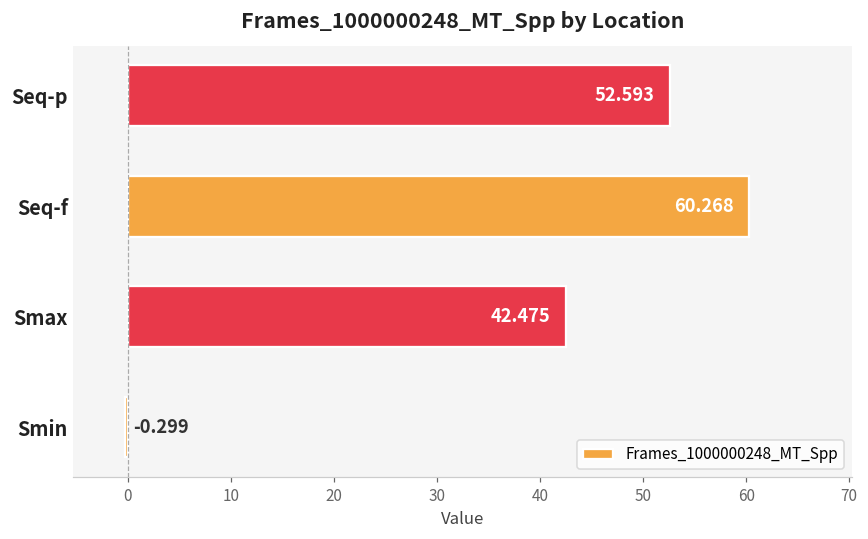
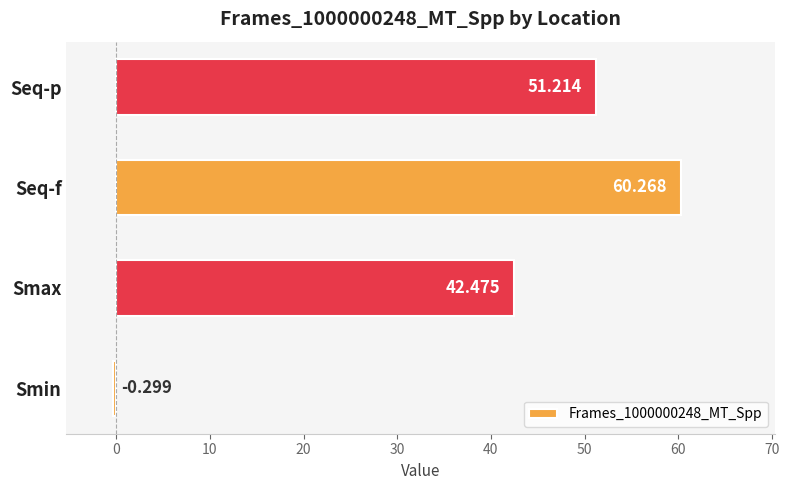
Seq-p: 52.593 -> 51.214
